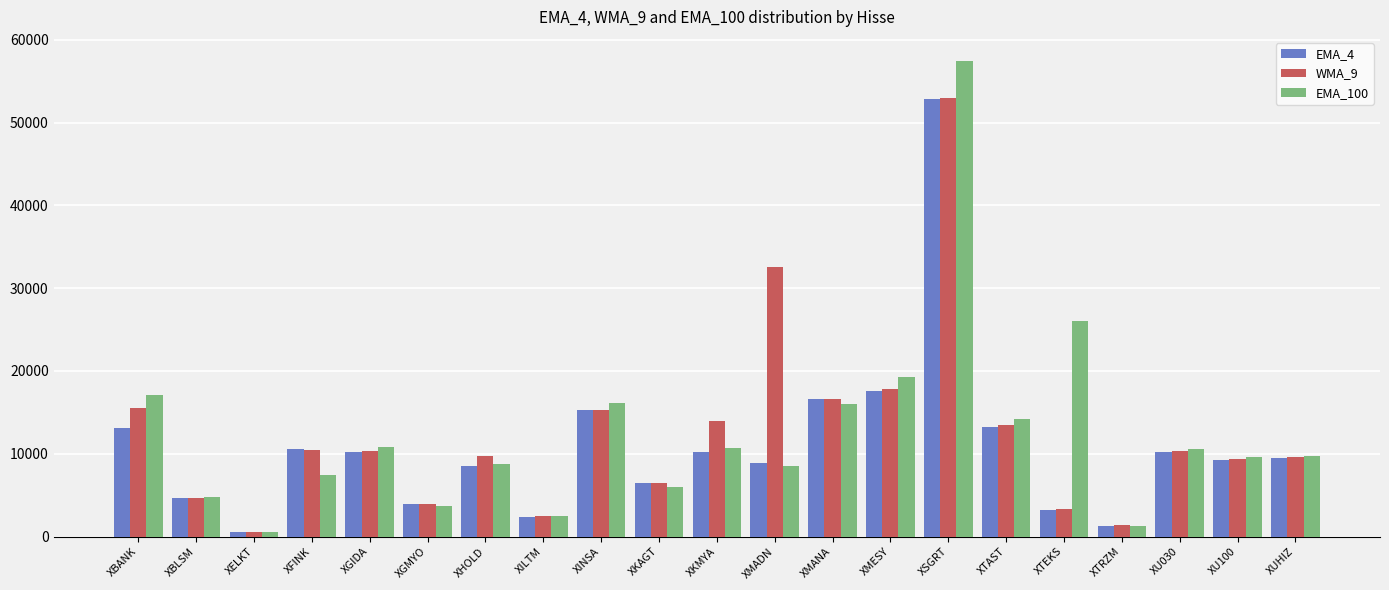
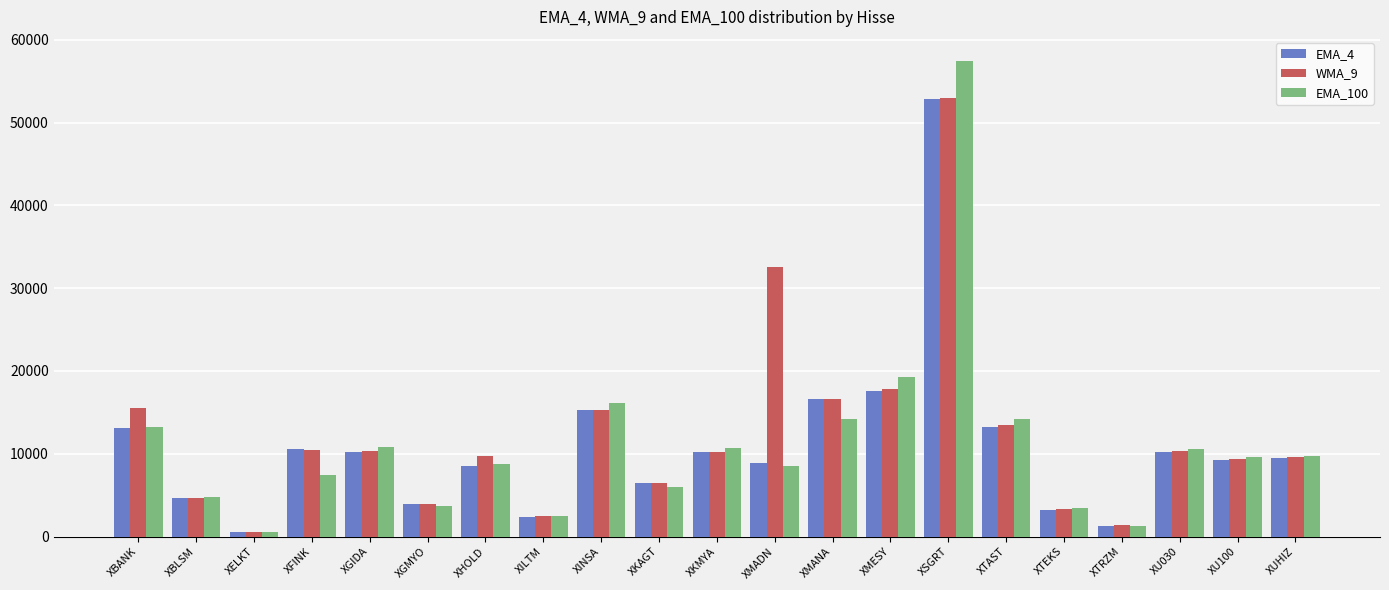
EMA_100, XBANK: 17000 -> 13000
WMA_9, XKMYA: 14000 -> 10000
EMA_100, XMANA: 16000 -> 14000
EMA_100, XTEKS: 26000 -> 3000
